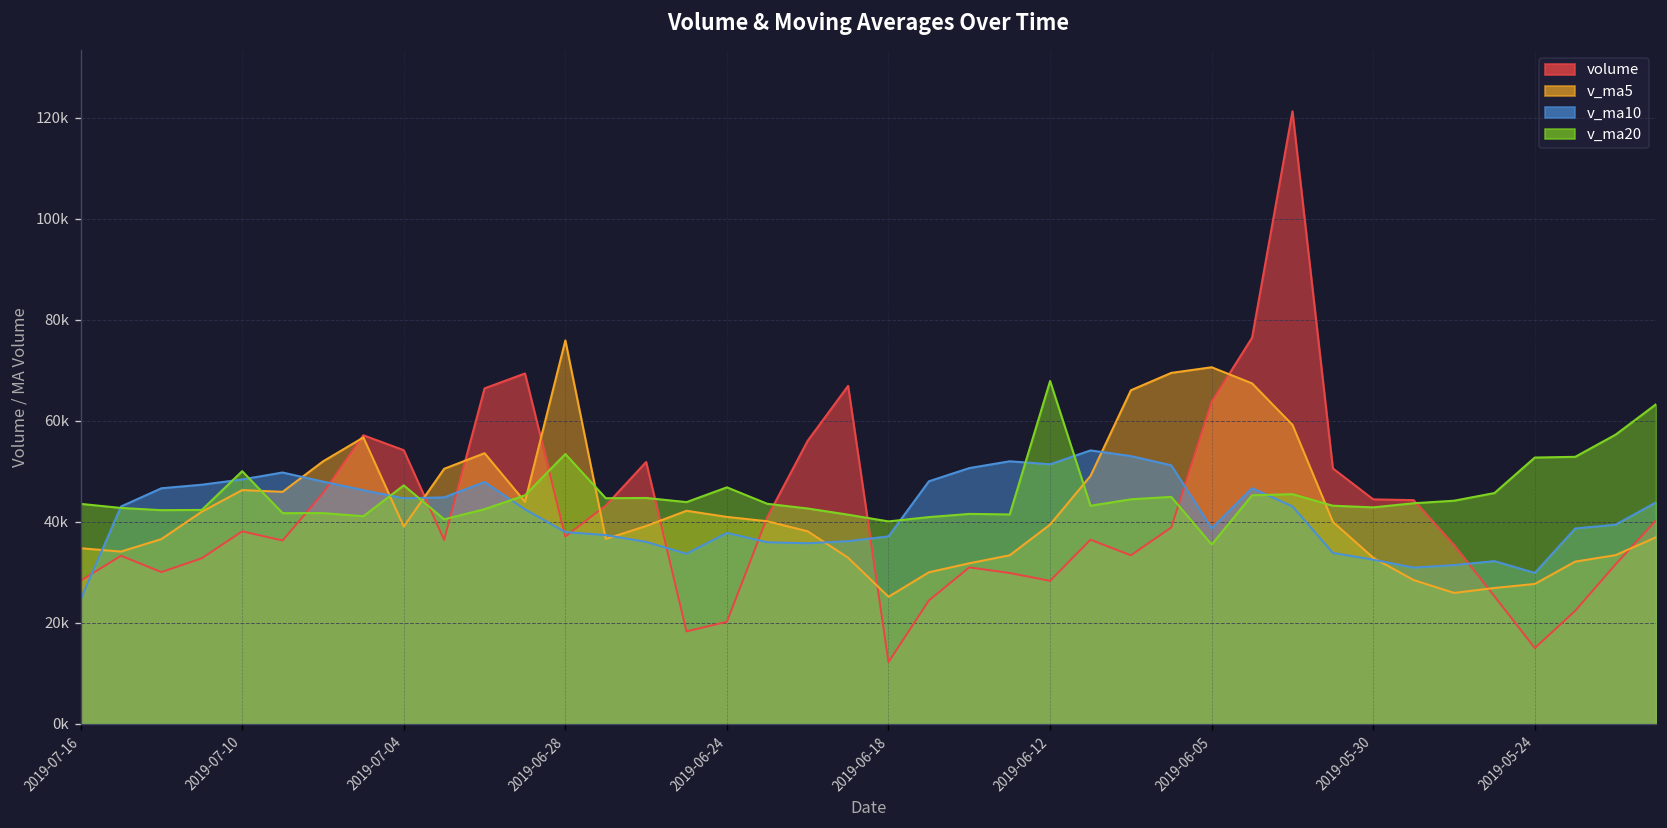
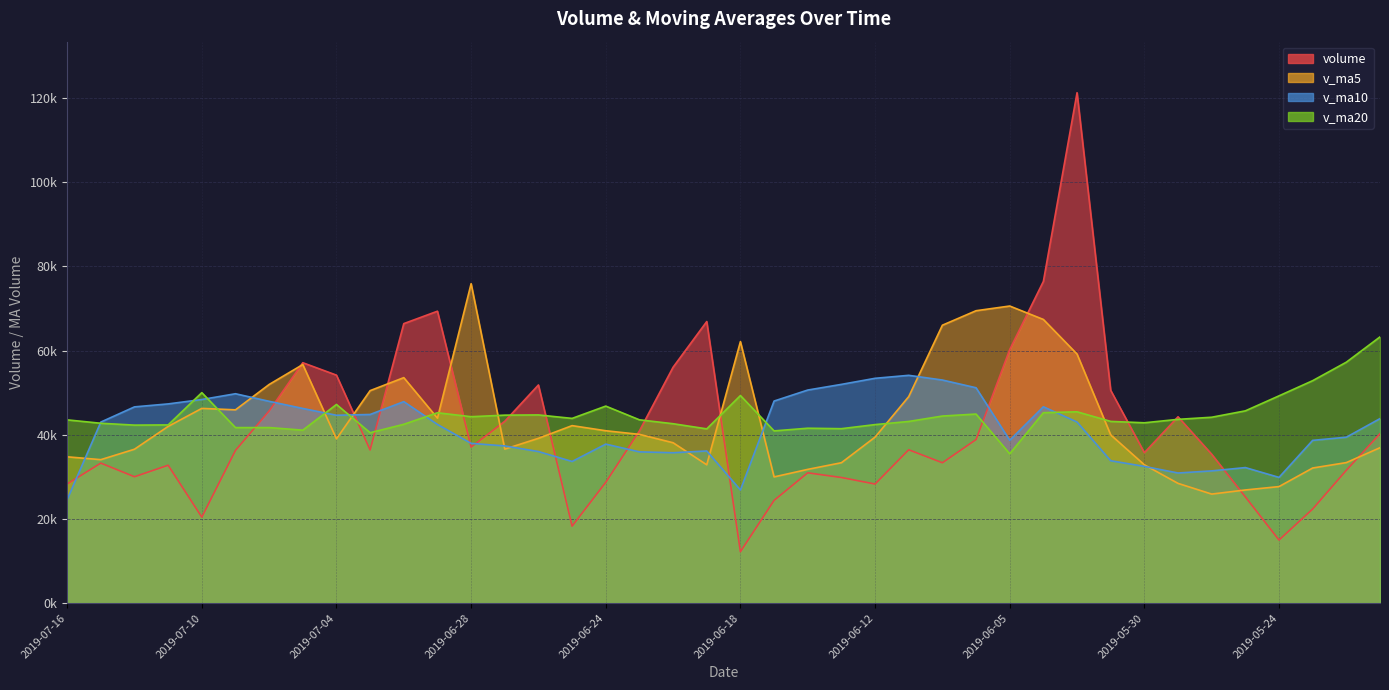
volume, 2019-07-10: 38000 -> 20000
v_ma20, 2019-06-28: 53000 -> 44000
volume, 2019-06-24: 20000 -> 29000
v_ma5, 2019-06-18: 25000 -> 62000
v_ma10, 2019-06-18: 37000 -> 27000
v_ma20, 2019-06-18: 40000 -> 49000
v_ma10, 2019-06-12: 51000 -> 53000
v_ma20, 2019-06-12: 68000 -> 42000
volume, 2019-06-05: 64000 -> 60000
volume, 2019-05-30: 44000 -> 36000
v_ma20, 2019-05-24: 53000 -> 49000
